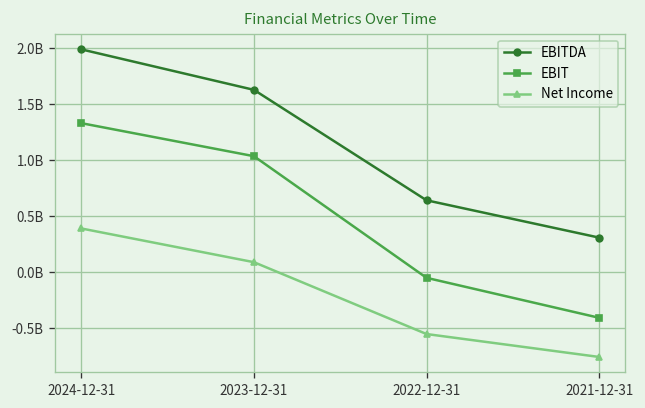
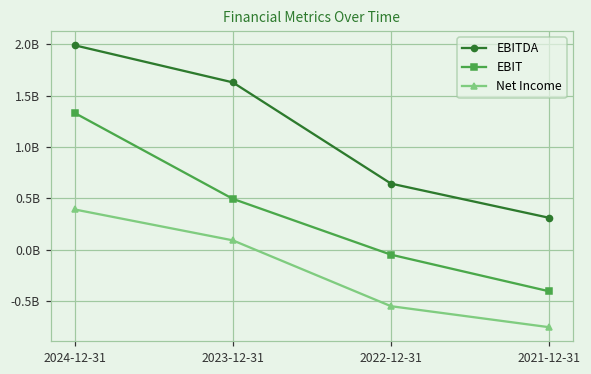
EBIT, 2023-12-31: 1000000000 -> 500000000
